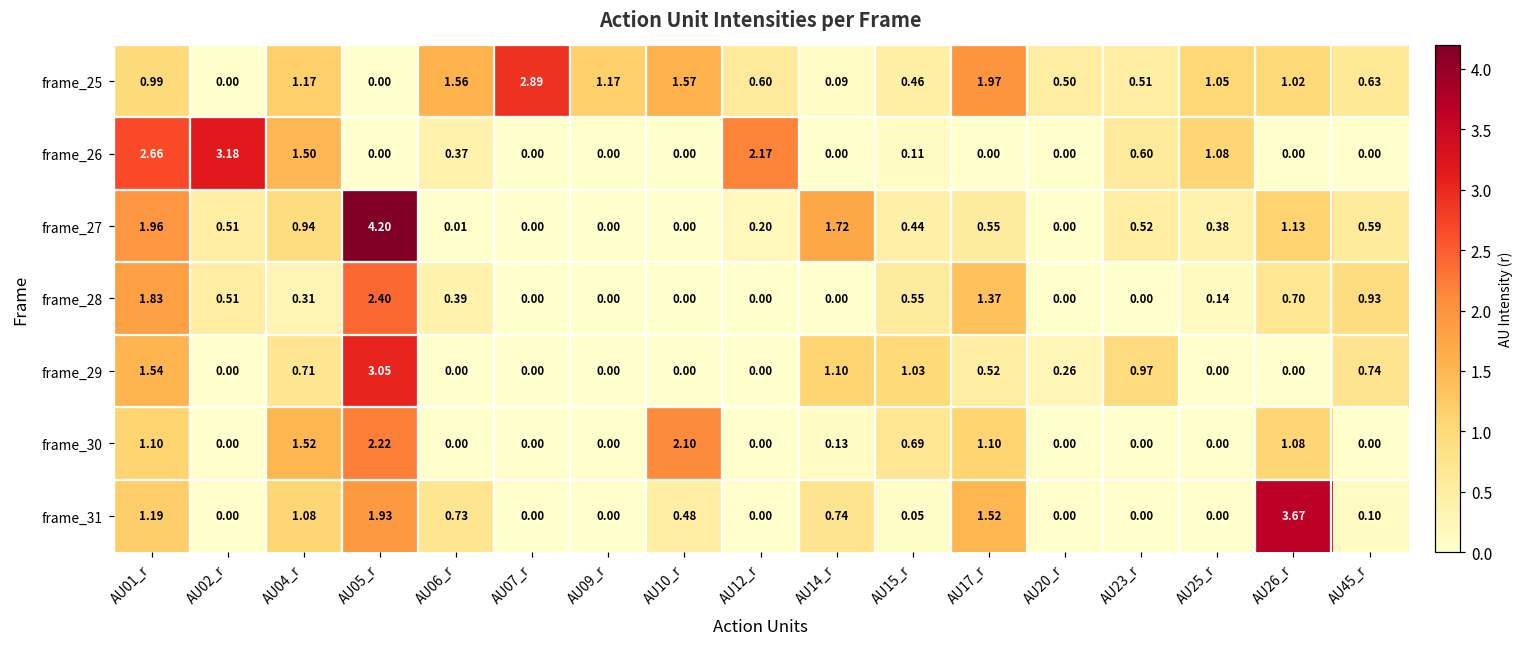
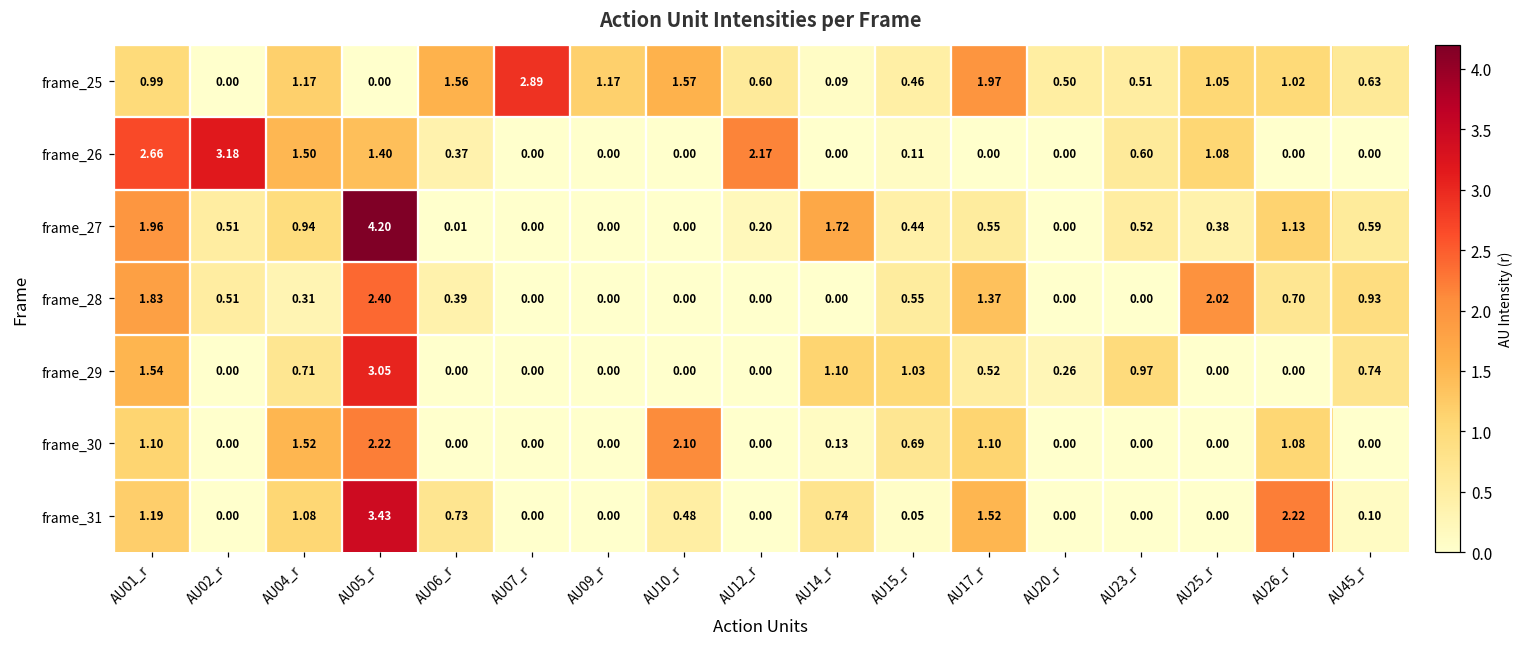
frame_26, AU05_r: 0.00 -> 1.40
frame_28, AU25_r: 0.14 -> 2.02
frame_31, AU05_r: 1.93 -> 3.43
frame_31, AU26_r: 3.67 -> 2.22
